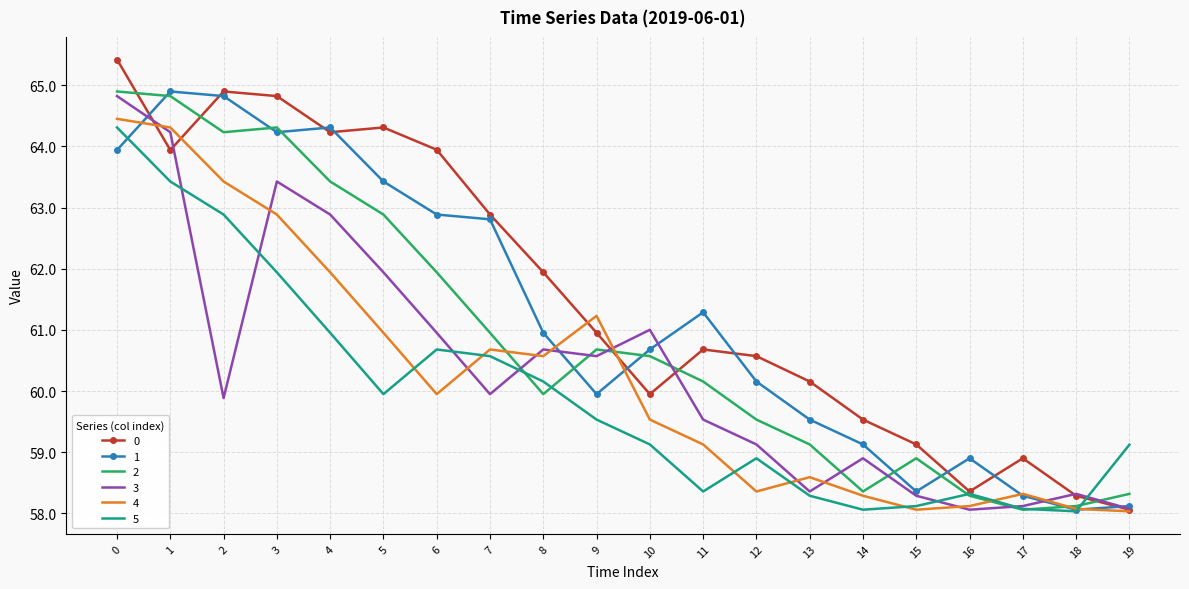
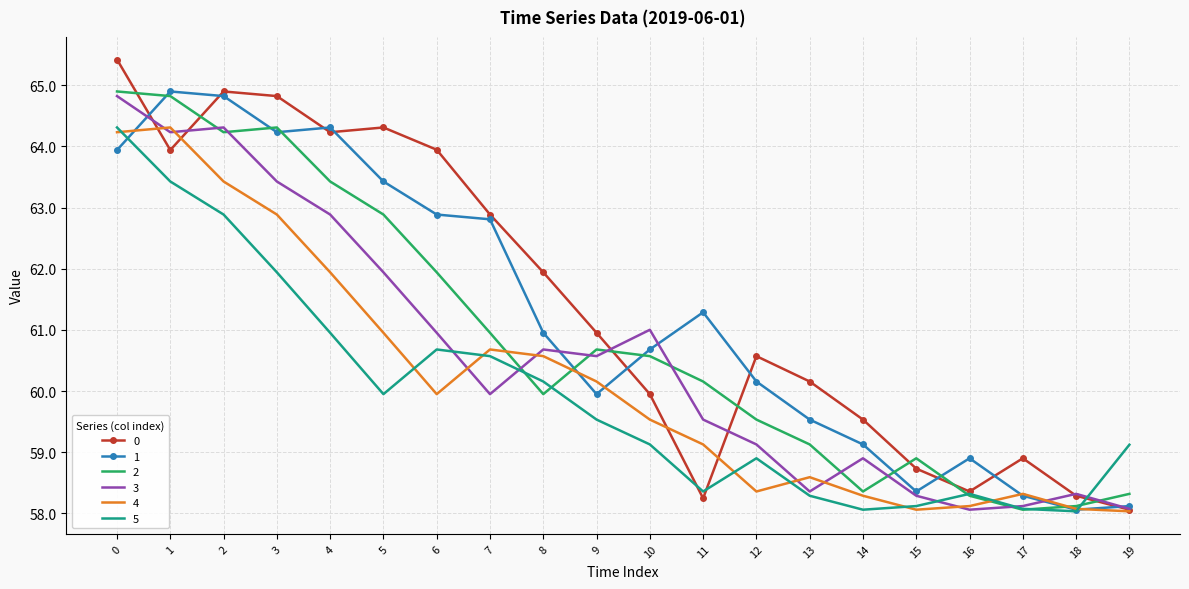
4, 0: 64.5 -> 64.2
3, 2: 59.9 -> 64.3
4, 9: 61.2 -> 60.2
0, 11: 60.7 -> 58.2
0, 15: 59.1 -> 58.7
